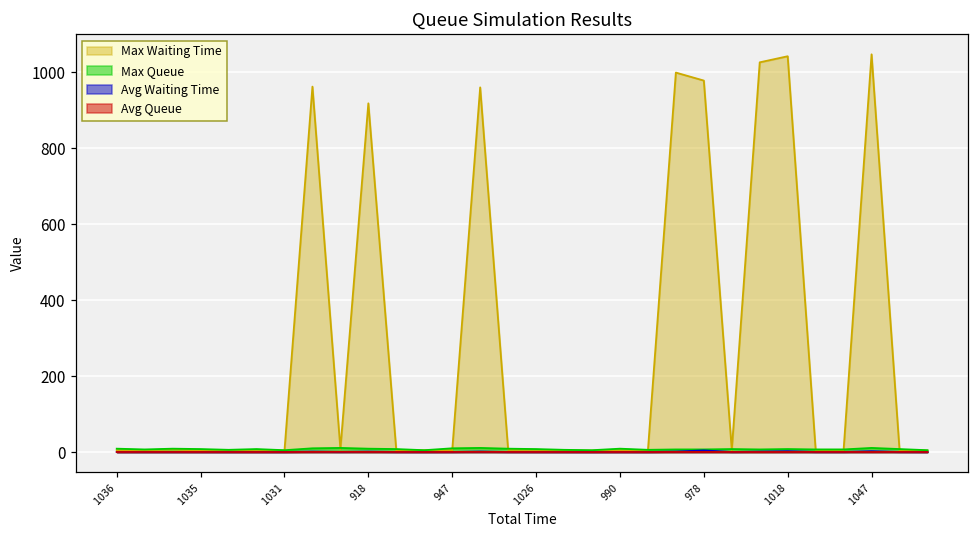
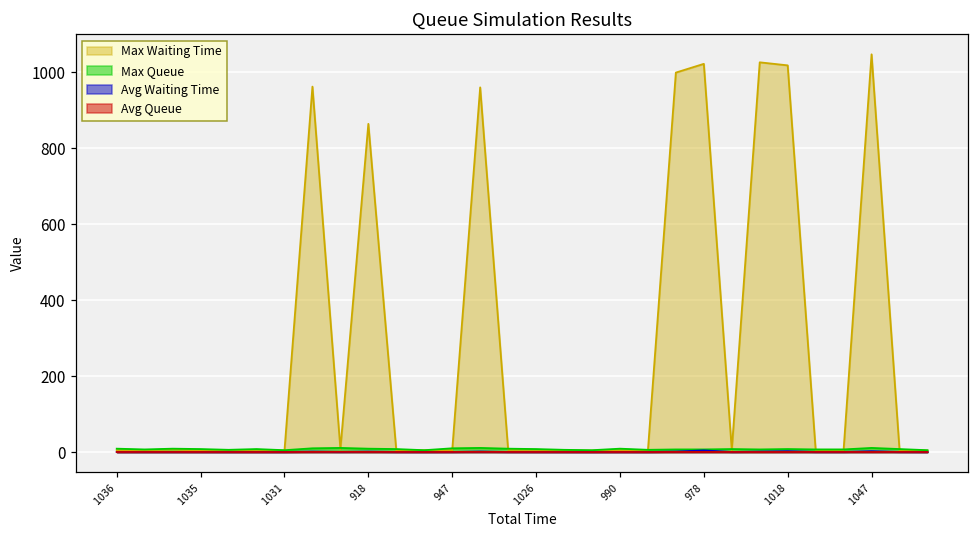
Max Waiting Time, 918: 920 -> 860
Max Waiting Time, 978: 980 -> 1020
Max Waiting Time, 1018: 1040 -> 1020
